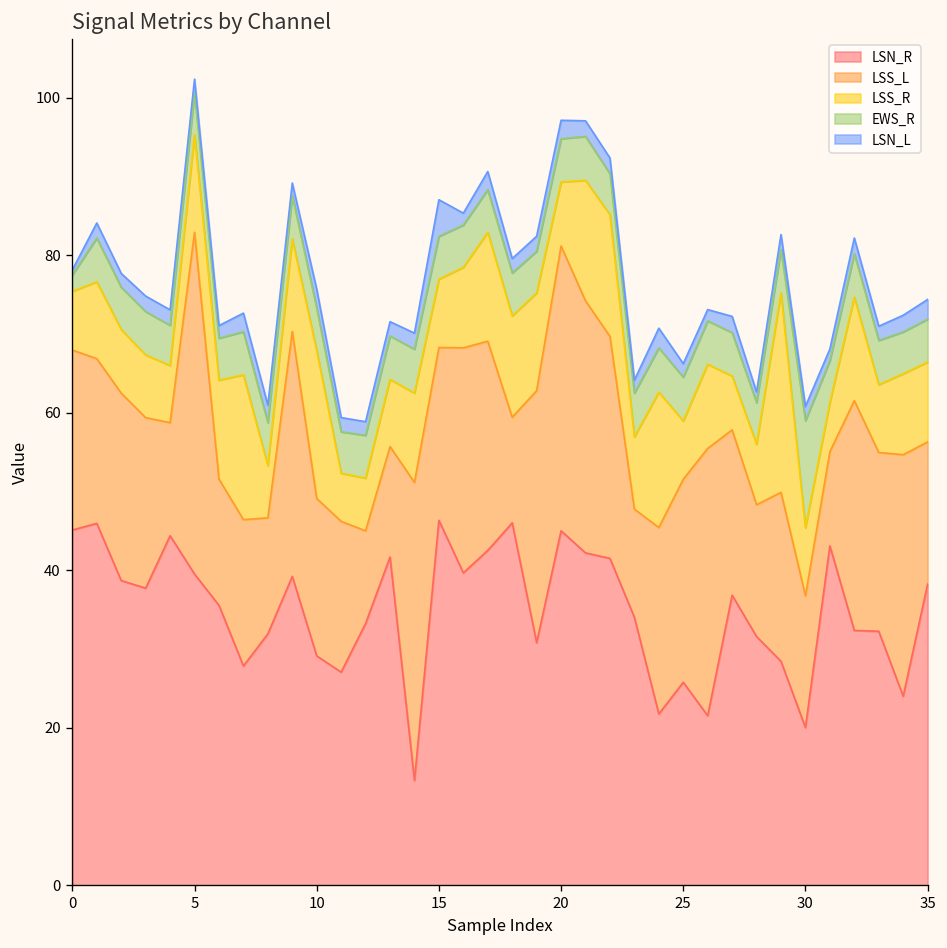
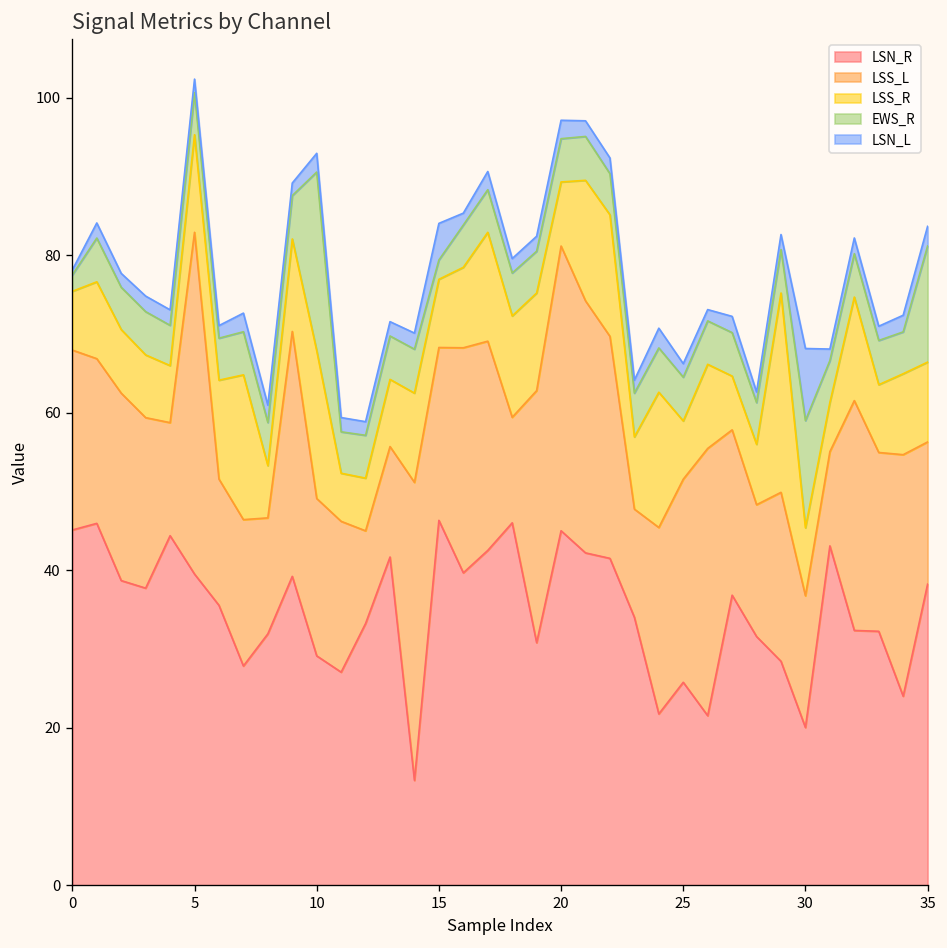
EWS_R, 10: 5 -> 23
EWS_R, 15: 5 -> 2
LSN_L, 30: 2 -> 9
EWS_R, 35: 5 -> 15
